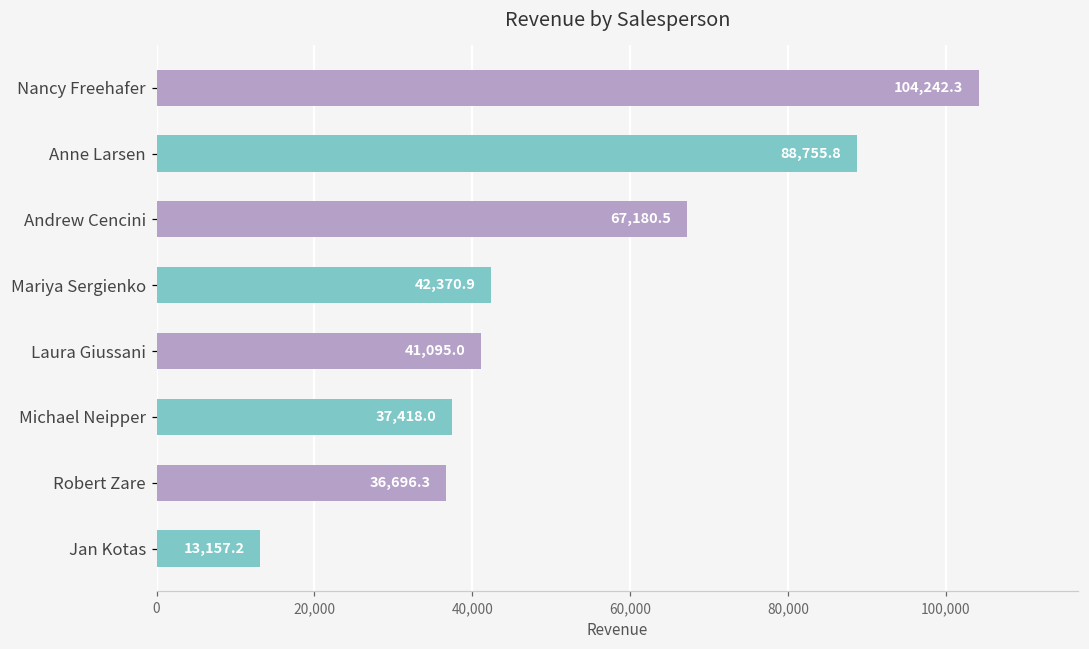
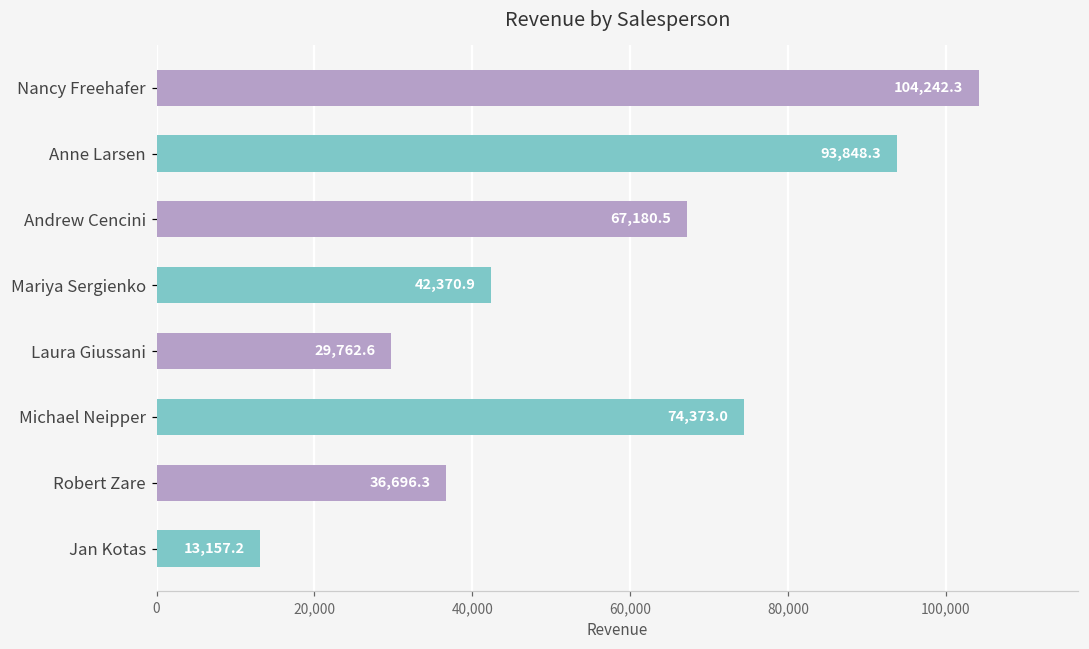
Anne Larsen: 88,755.8 -> 93,848.3
Laura Giussani: 41,095.0 -> 29,762.6
Michael Neipper: 37,418.0 -> 74,373.0
